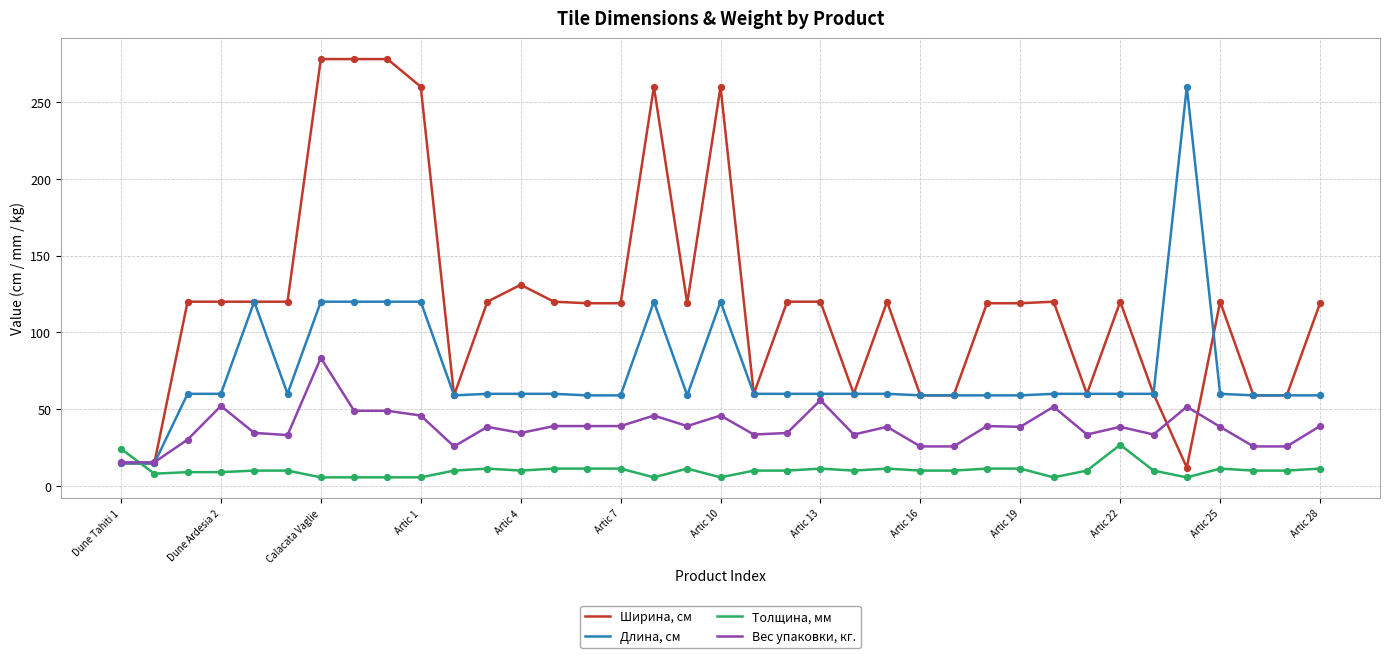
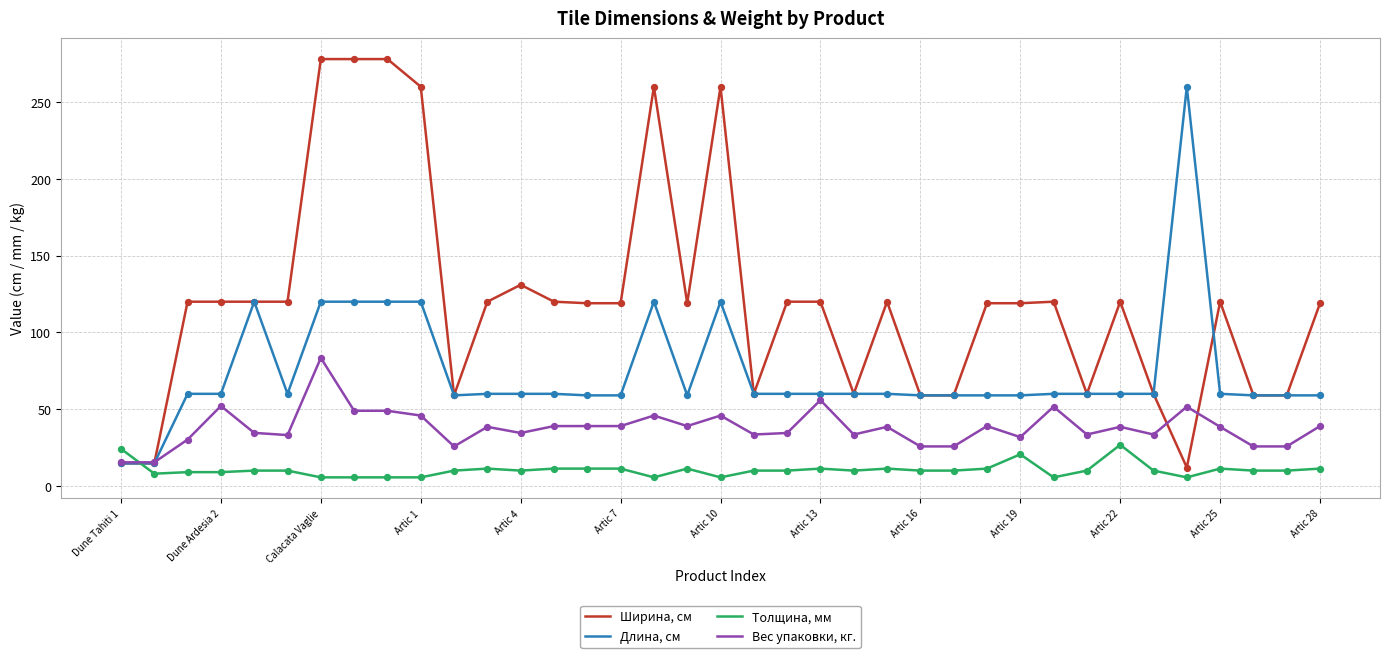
Толщина, мм, Artic 19: 11 -> 21
Вес упаковки, кг., Artic 19: 39 -> 32
